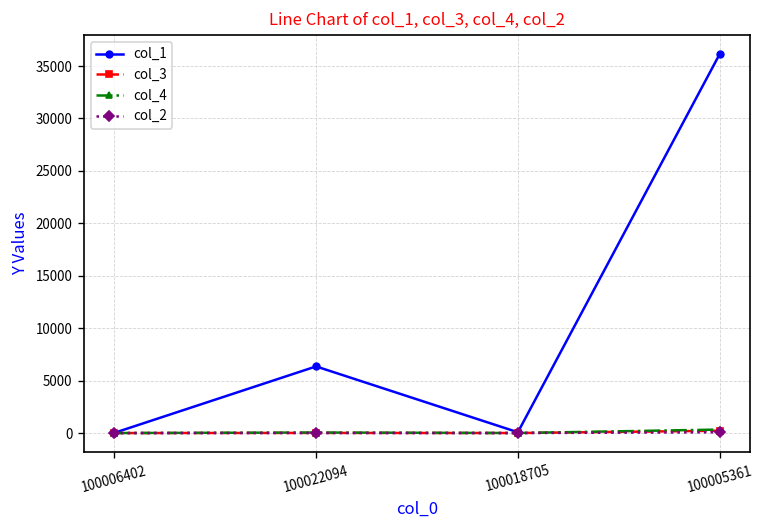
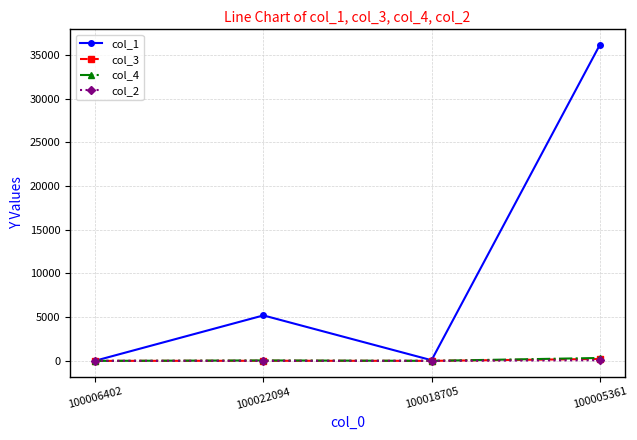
col_1, 100022094: 6000 -> 5000
